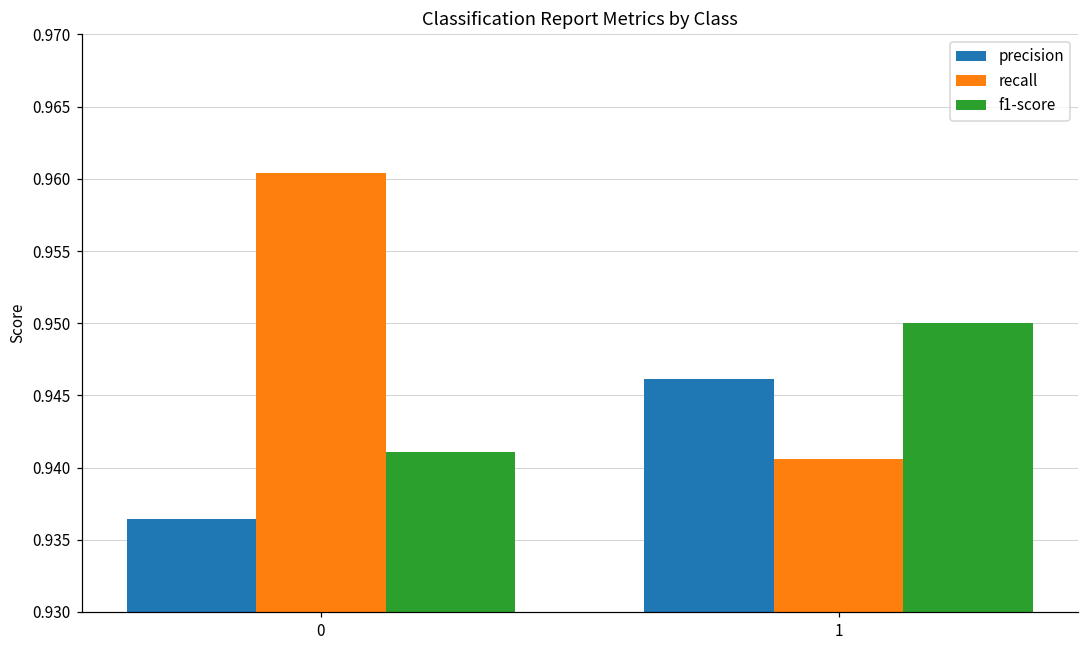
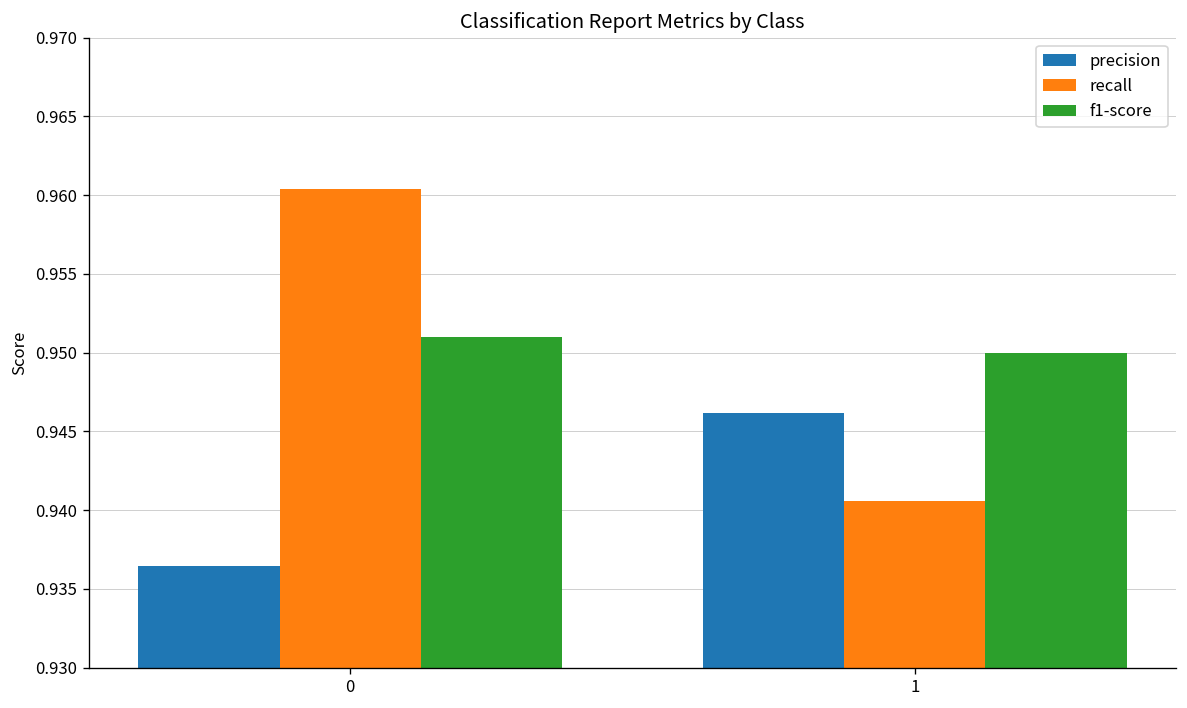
f1-score, 0: 0.9411 -> 0.9510
